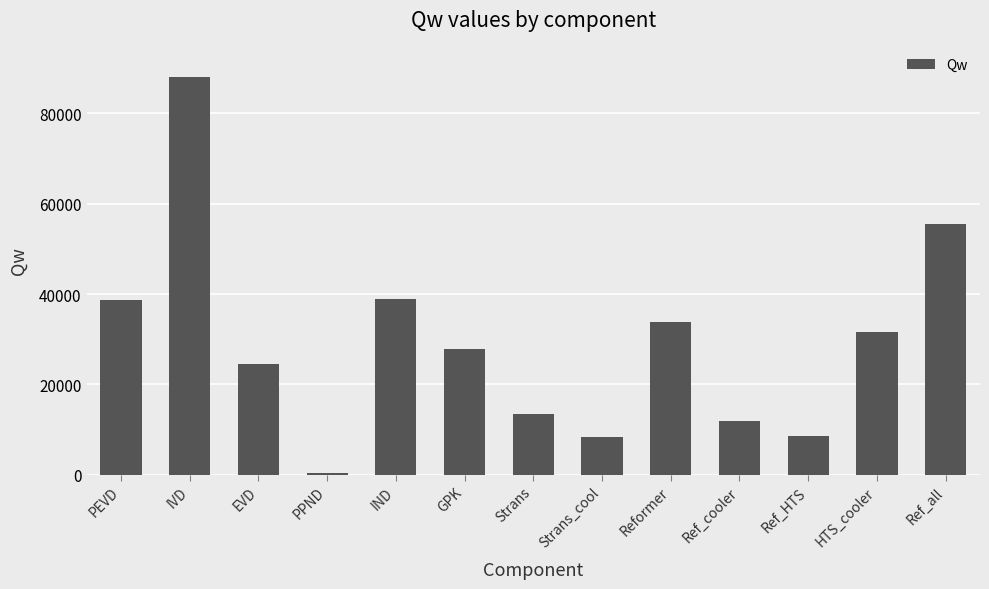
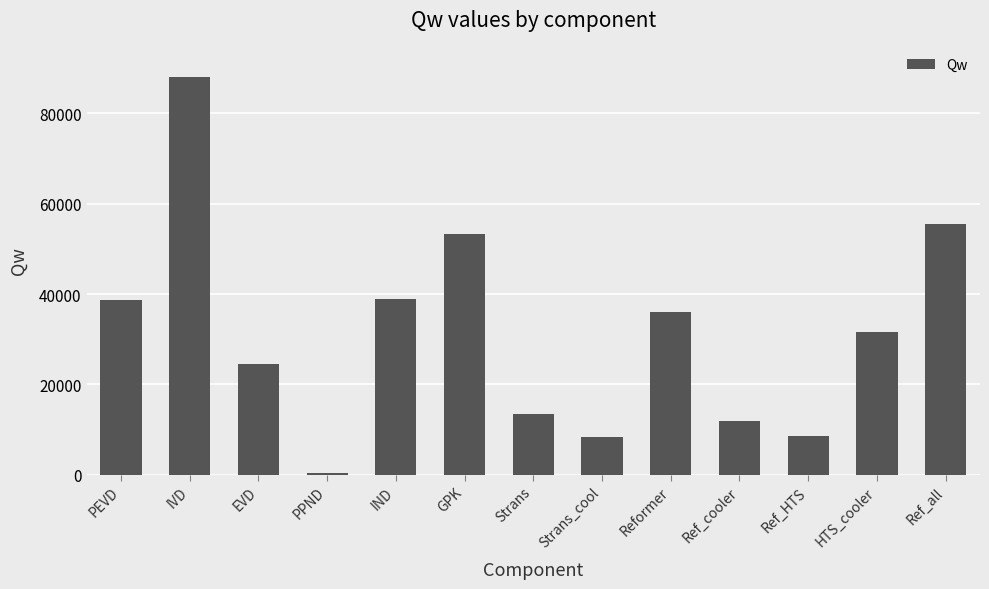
GPK: 28000 -> 53000
Reformer: 34000 -> 36000
